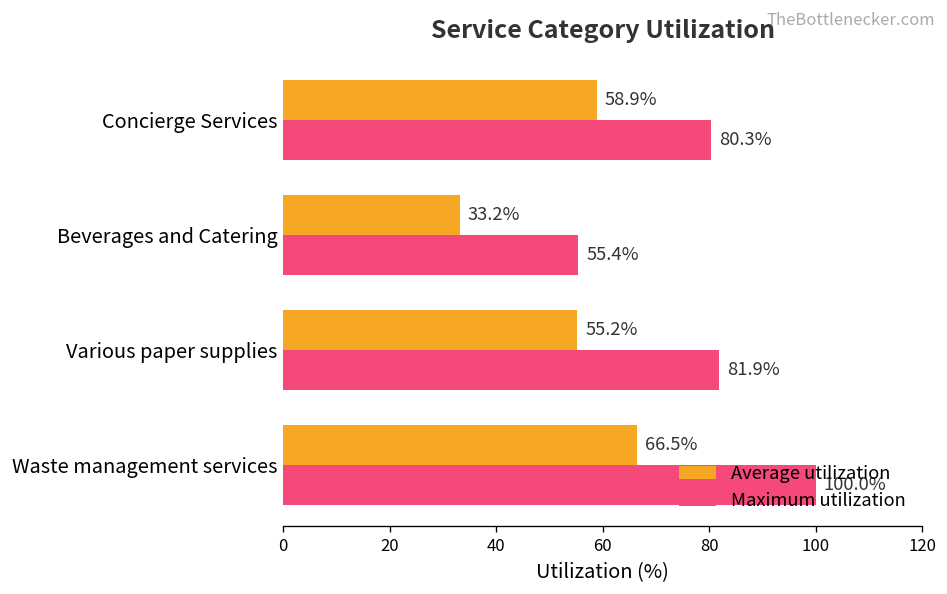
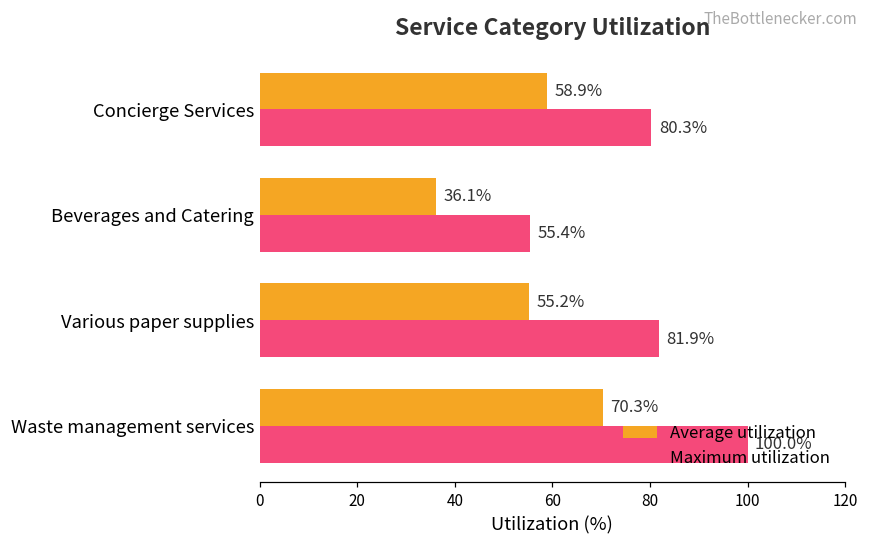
Average utilization, Beverages and Catering: 33.2% -> 36.1%
Average utilization, Waste management services: 66.5% -> 70.3%
